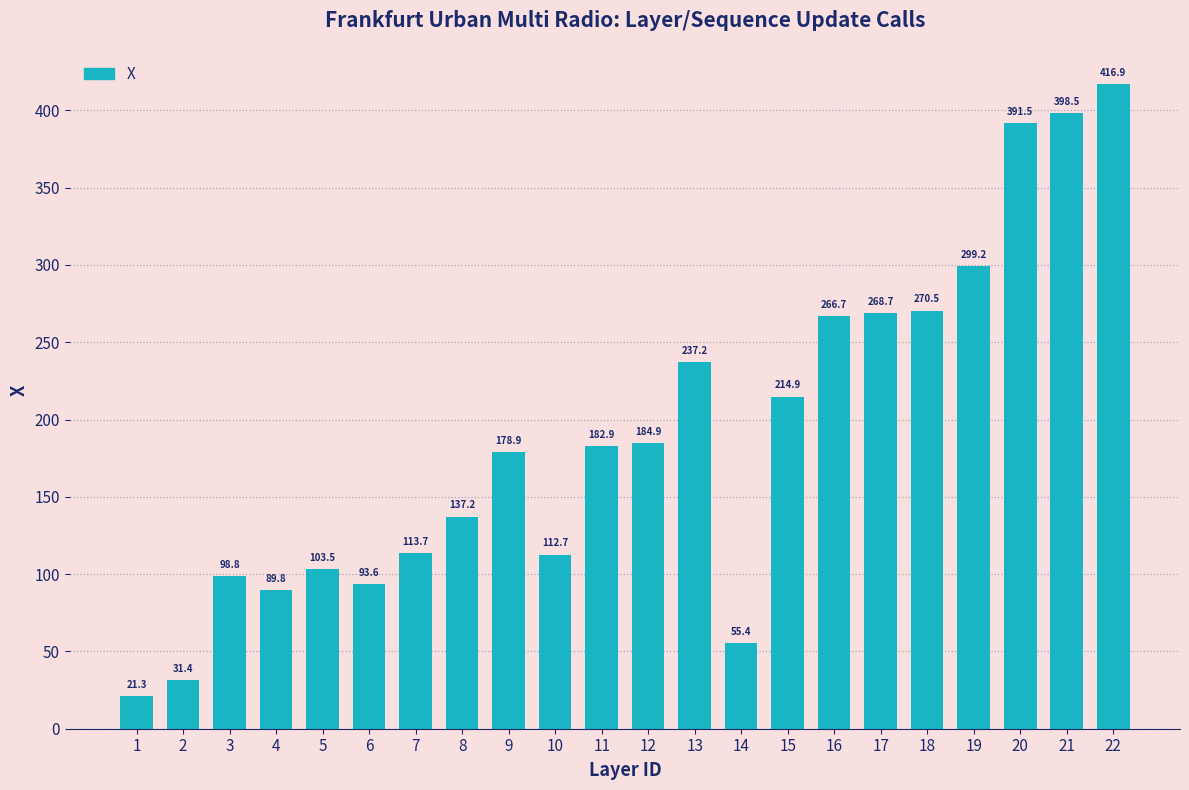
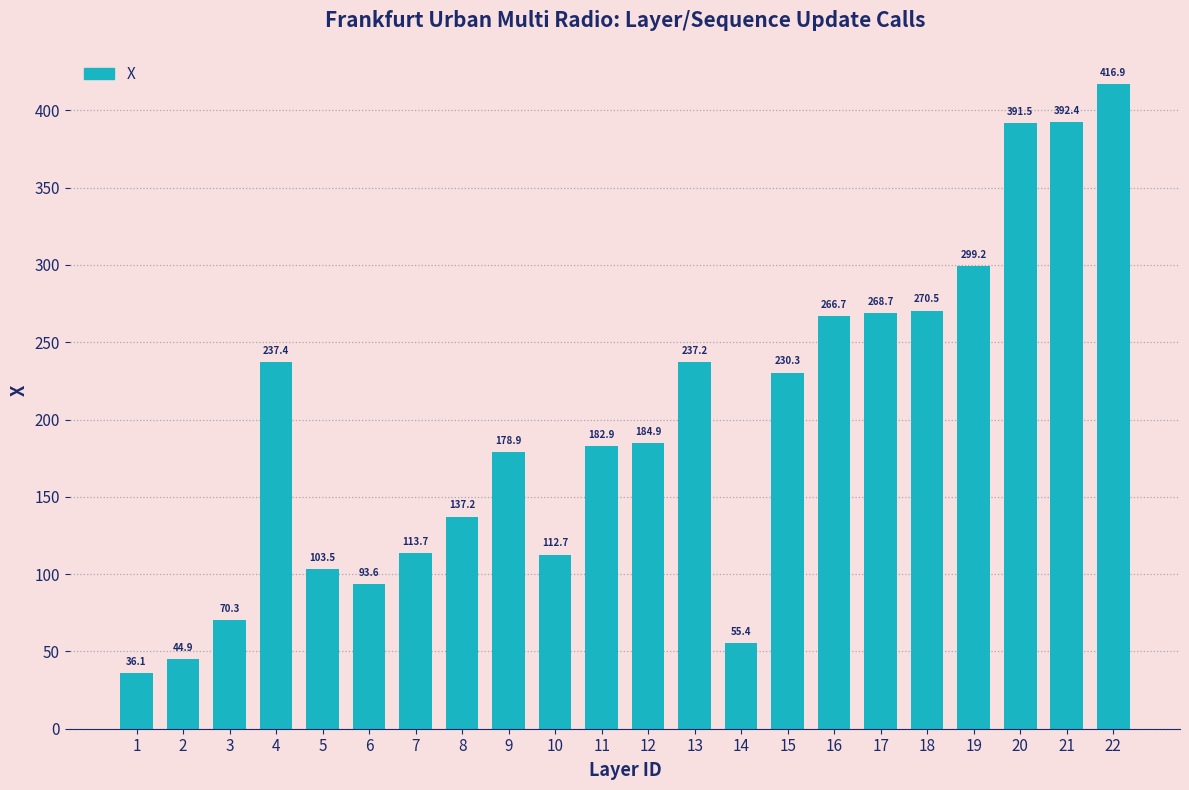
1: 21.3 -> 36.1
2: 31.4 -> 44.9
3: 98.8 -> 70.3
4: 89.8 -> 237.4
15: 214.9 -> 230.3
21: 398.5 -> 392.4
